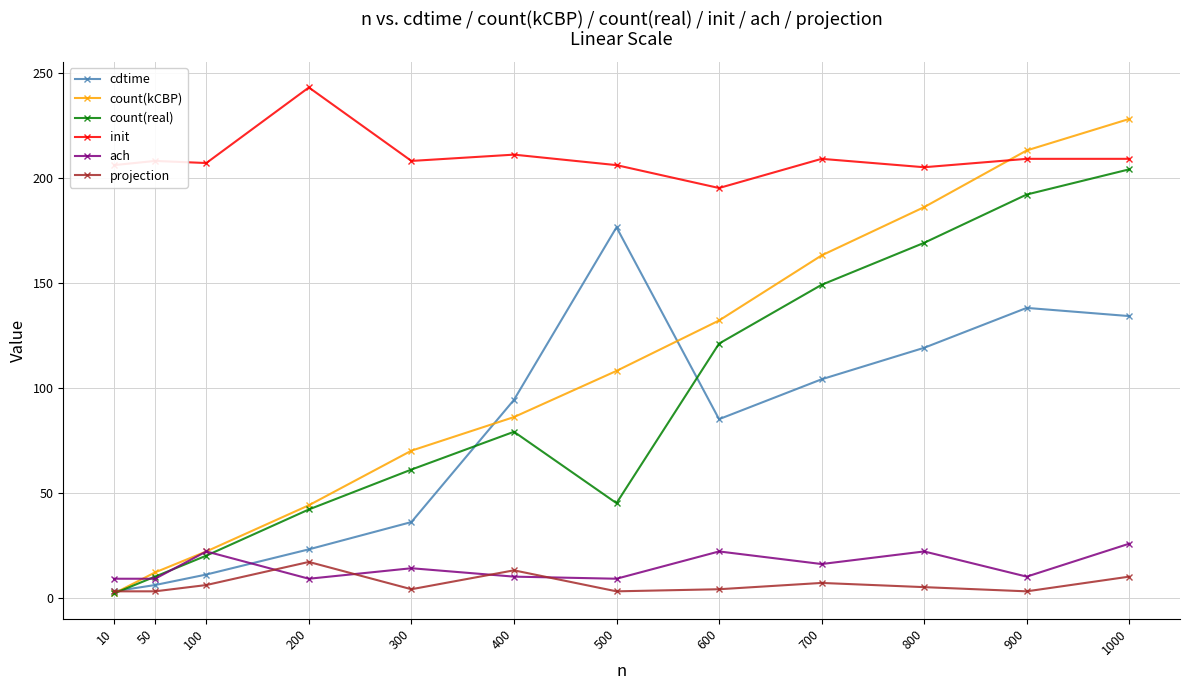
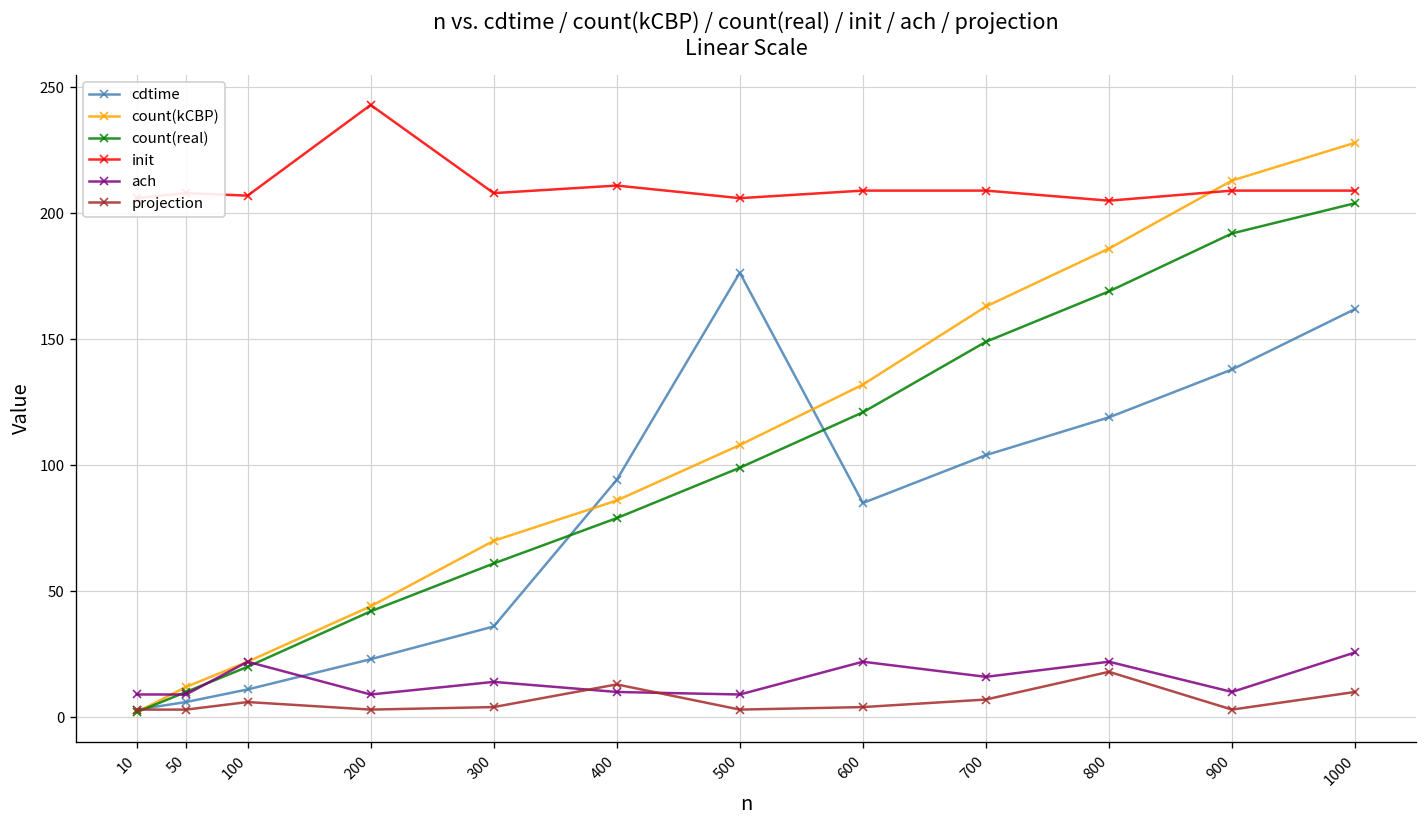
projection, 200: 17 -> 3
count(real), 500: 45 -> 99
init, 600: 195 -> 209
projection, 800: 5 -> 18
cdtime, 1000: 134 -> 162
